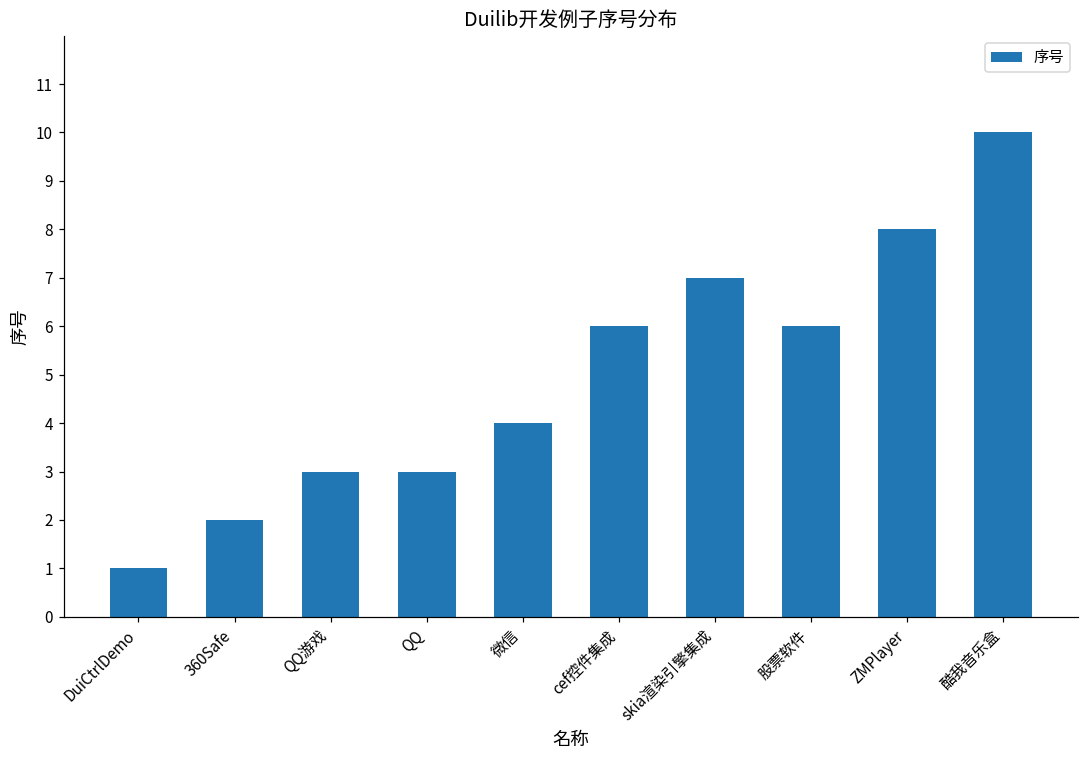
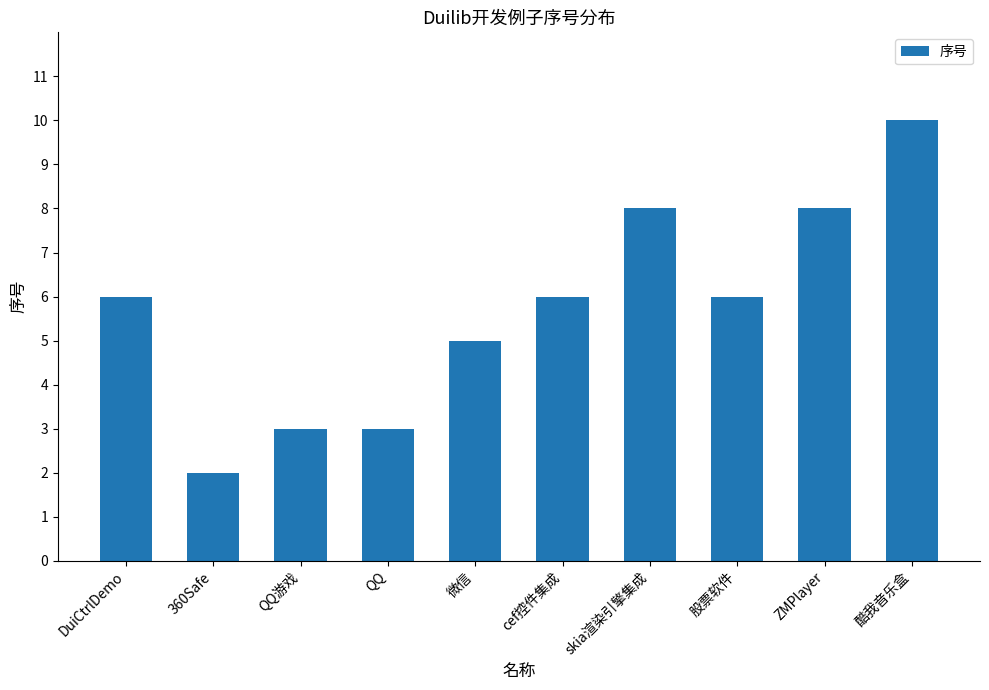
DuiCtrlDemo: 1 -> 6
微信: 4 -> 5
skia渲染引擎集成: 7 -> 8
